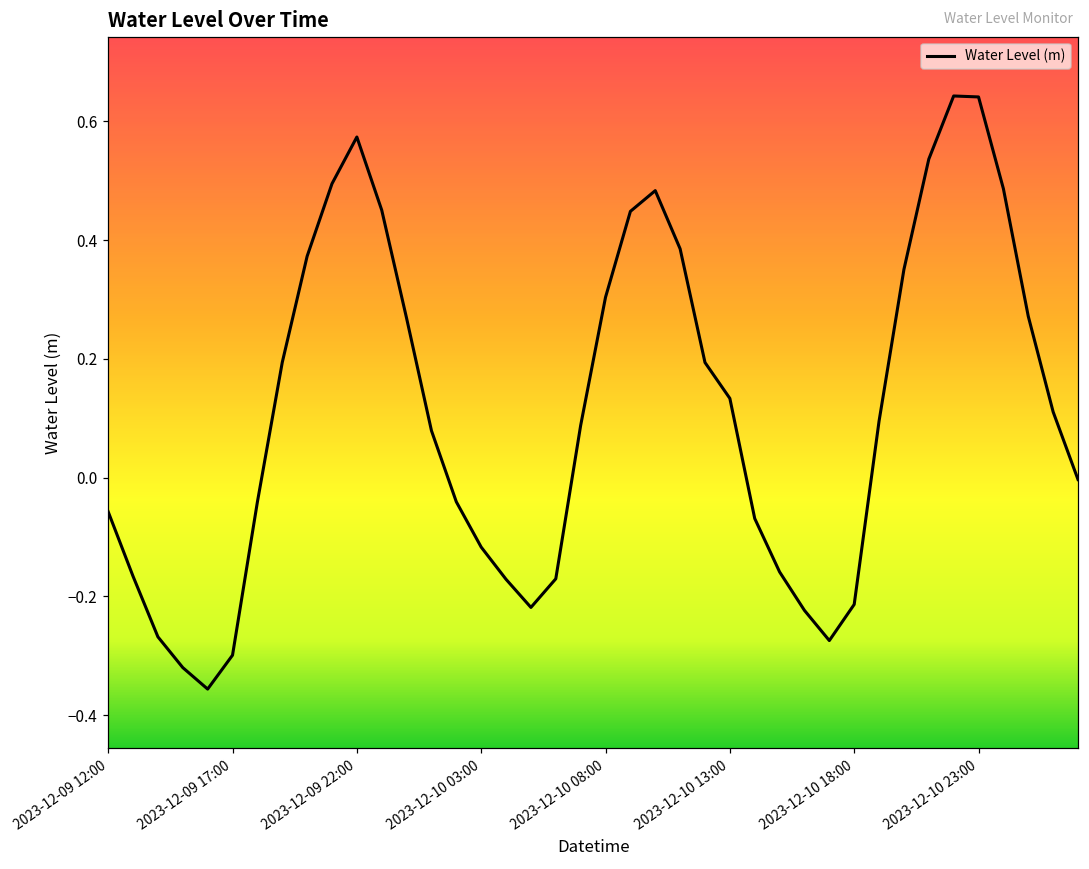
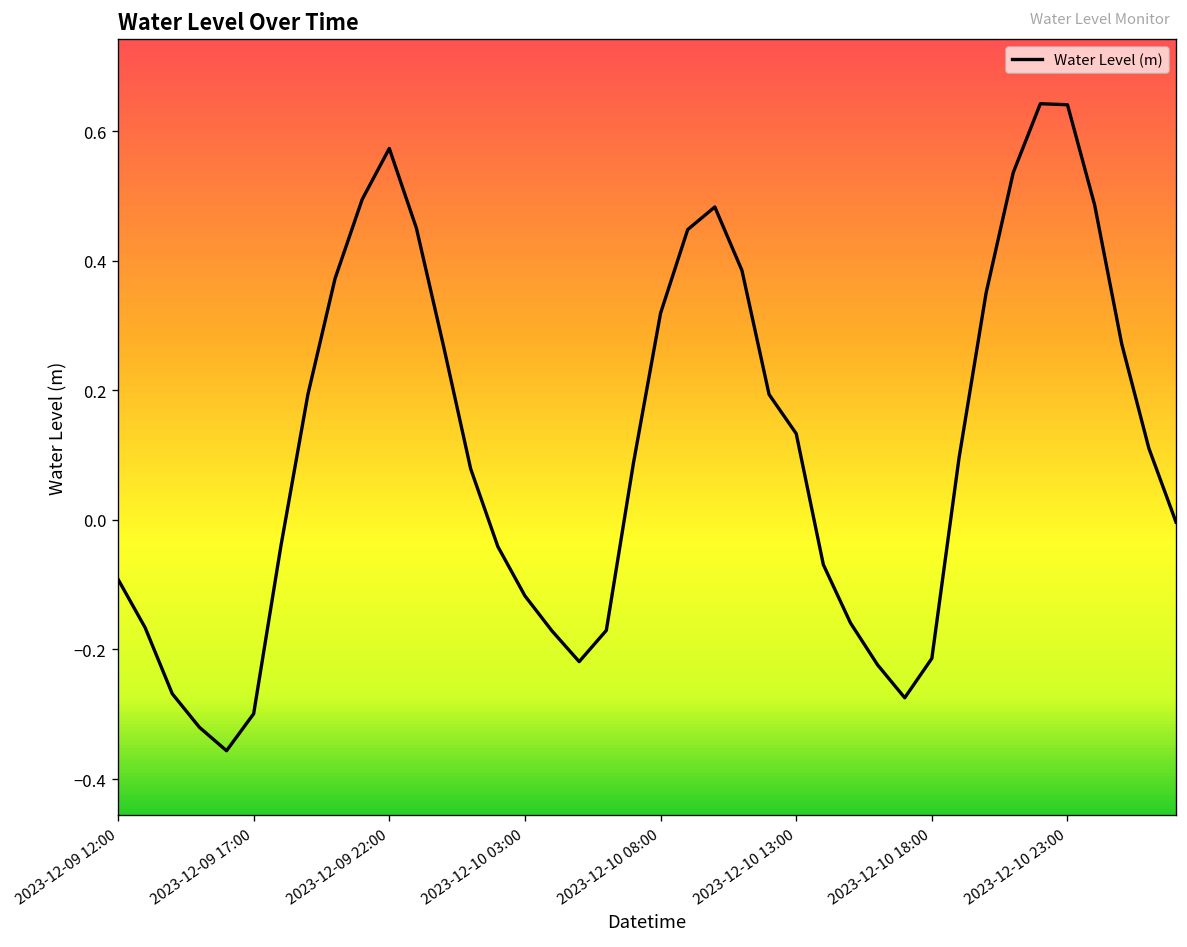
2023-12-09 12:00: -0.06 -> -0.09
2023-12-10 08:00: 0.30 -> 0.32
